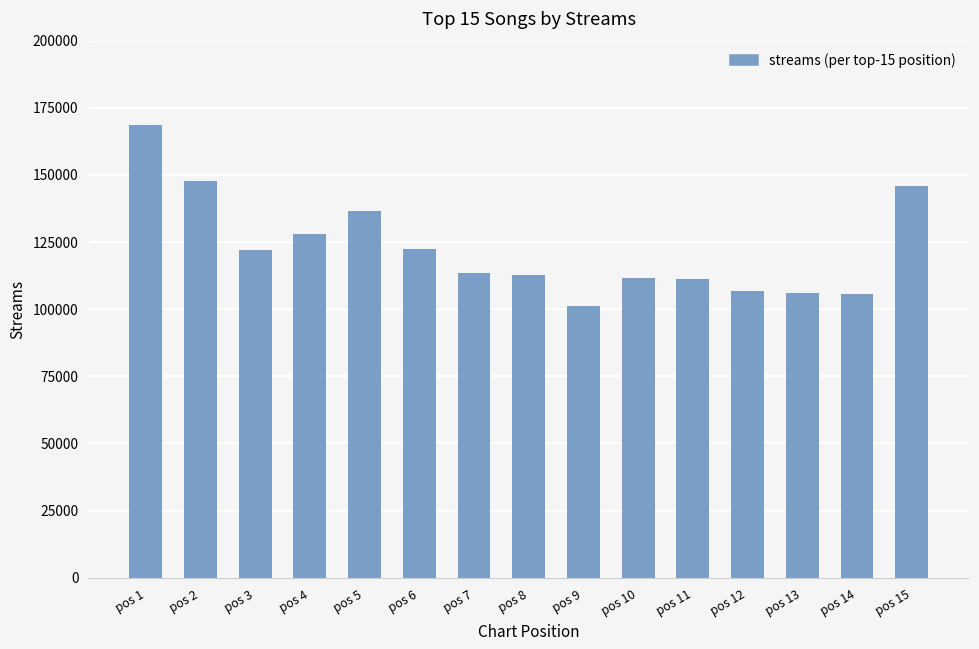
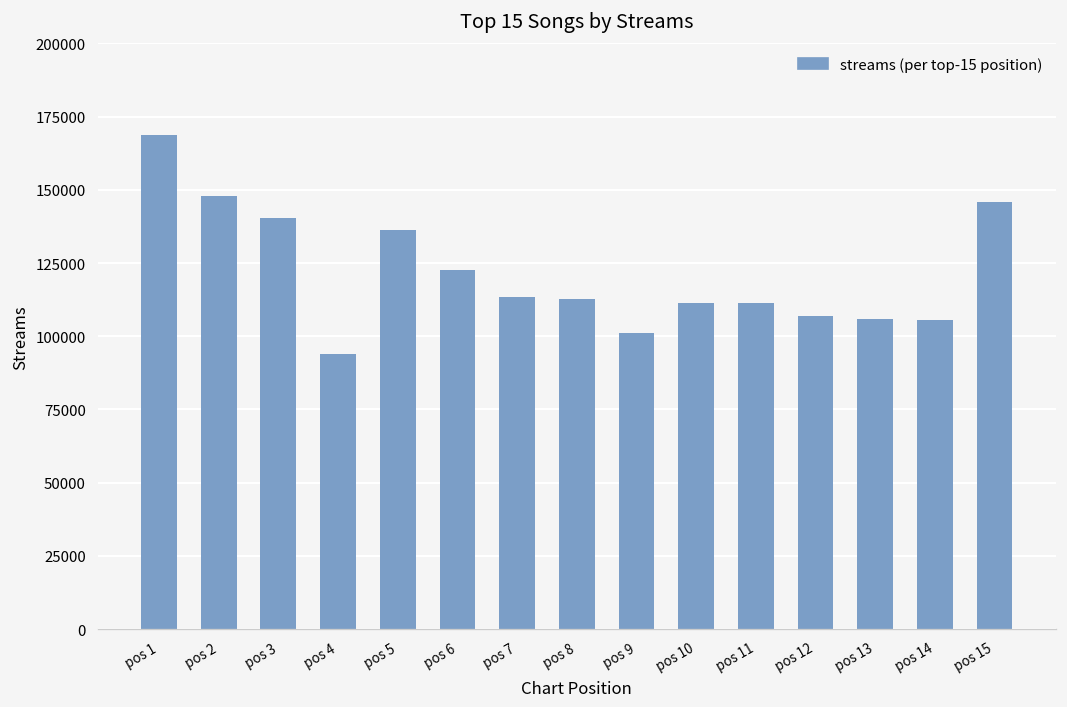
pos 3: 122000 -> 140000
pos 4: 128000 -> 94000
